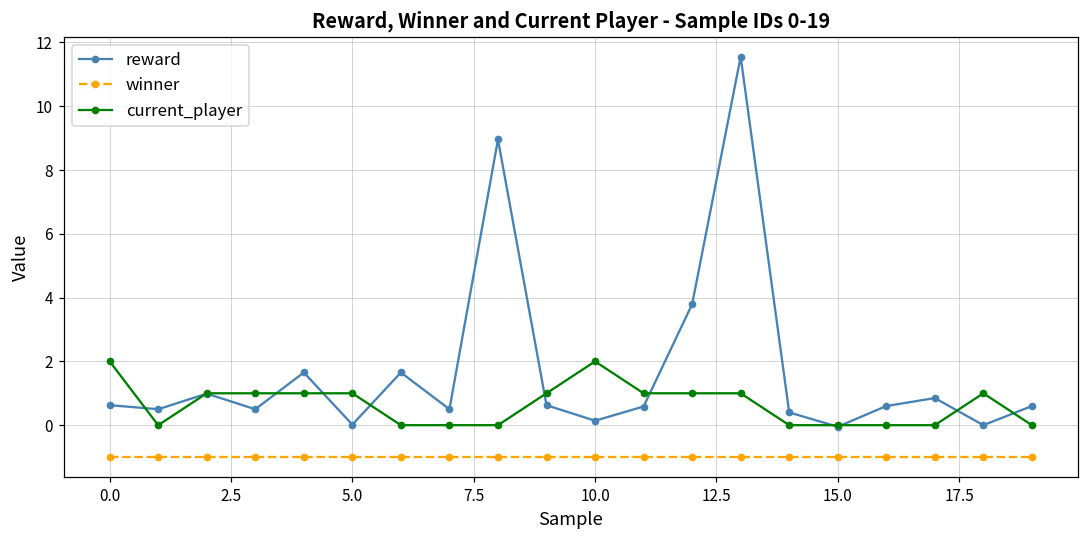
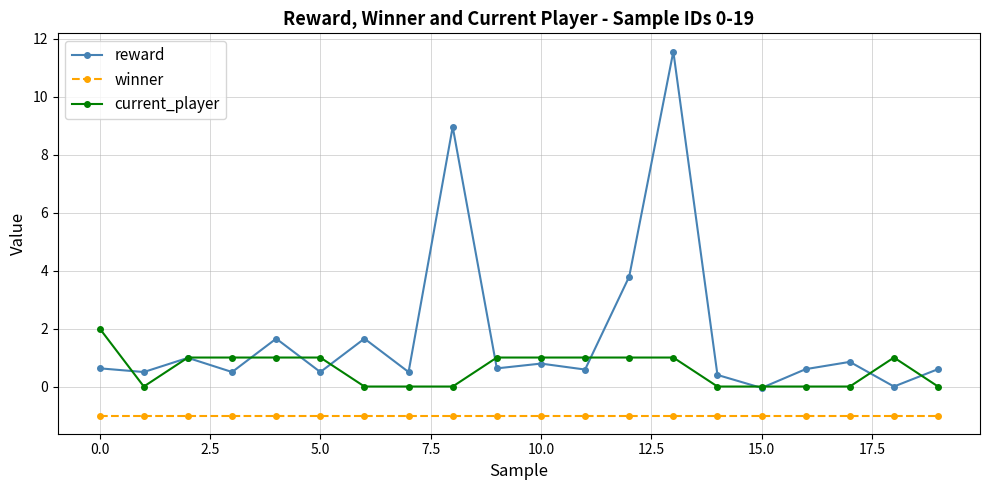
reward, 5.0: 0.0 -> 0.5
reward, 10.0: 0.1 -> 0.8
current_player, 10.0: 2 -> 1
